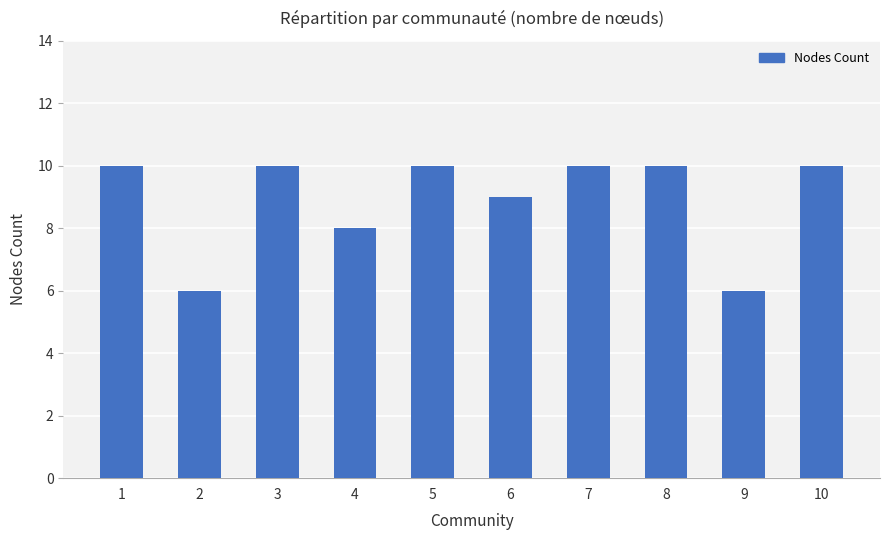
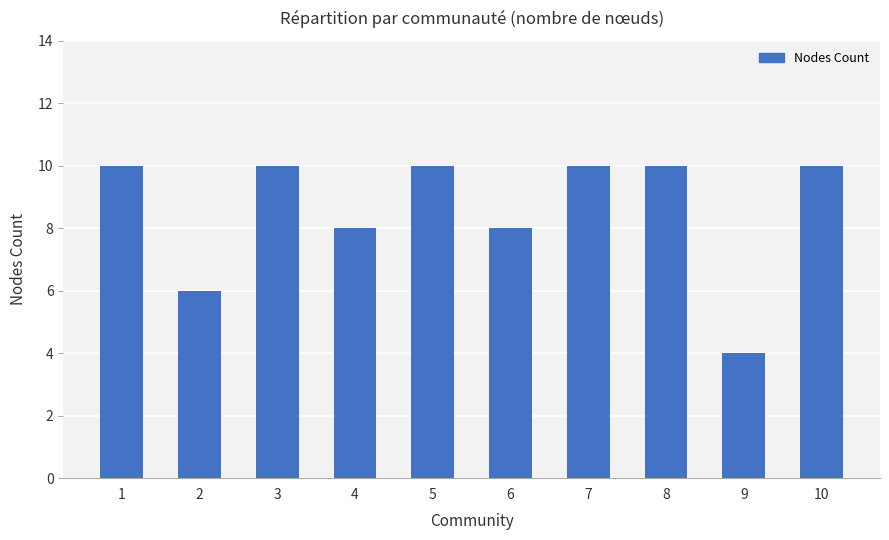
6: 9 -> 8
9: 6 -> 4
